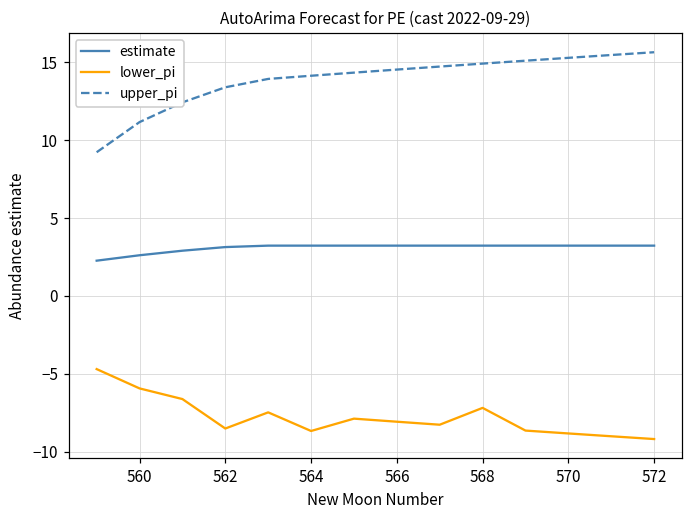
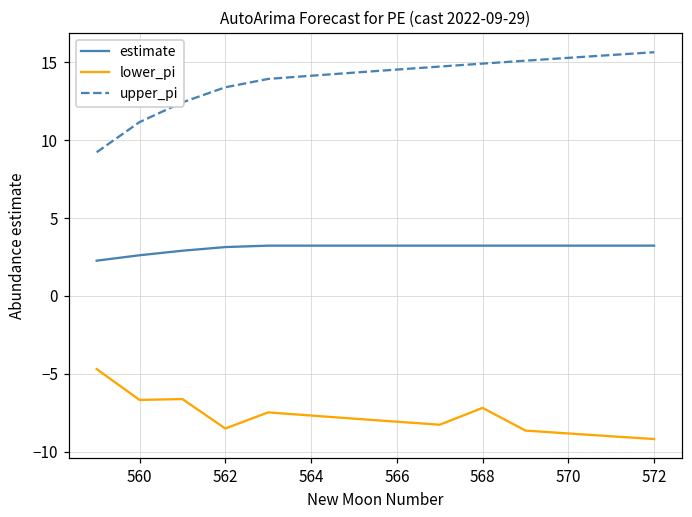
lower_pi, 560: -5.9 -> -6.7
lower_pi, 564: -8.7 -> -7.7
